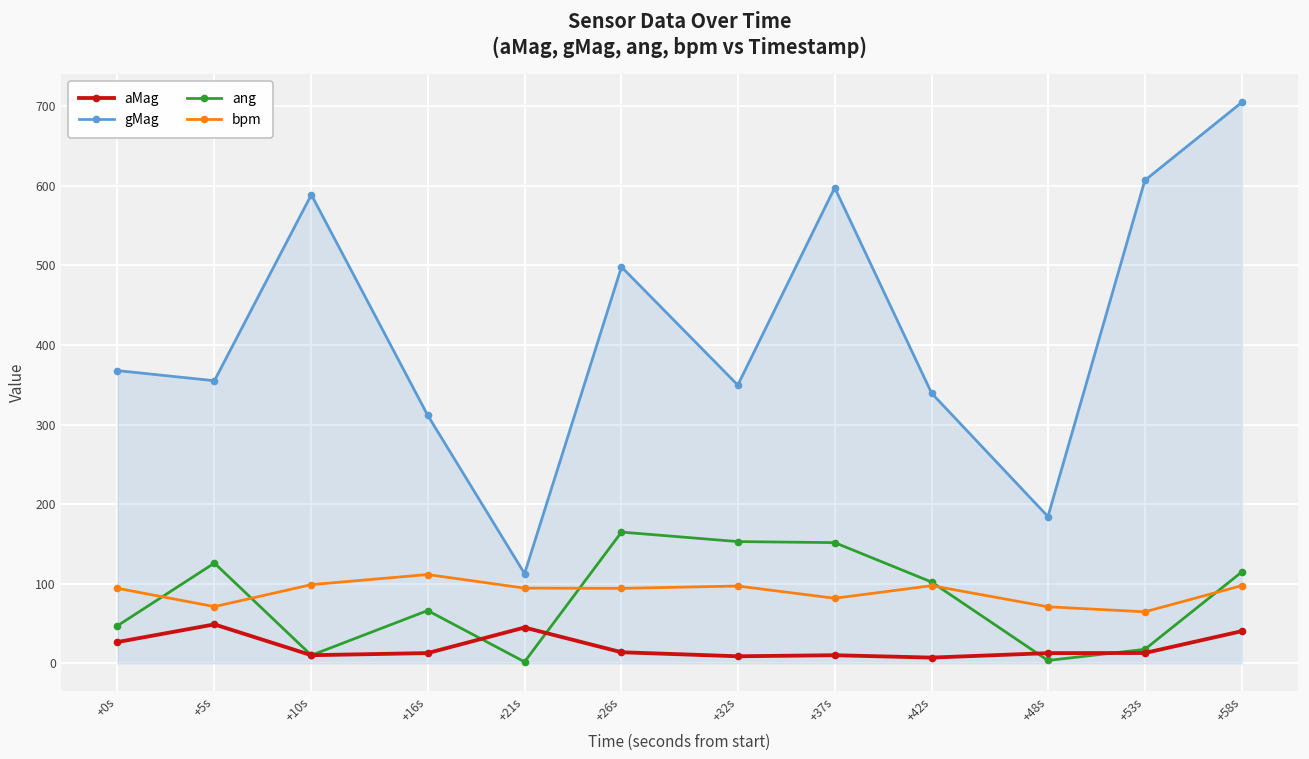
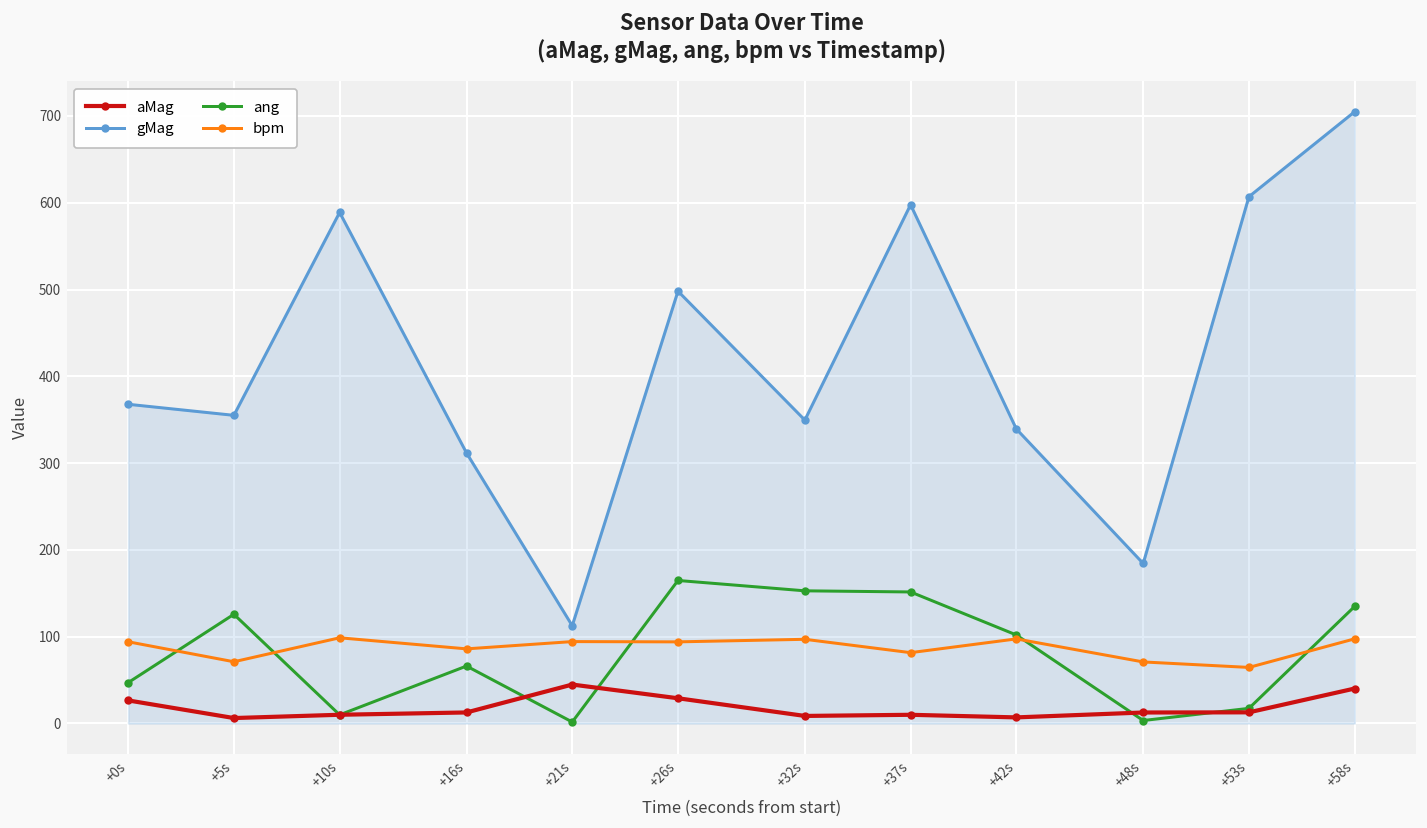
aMag, +5s: 50 -> 10
bpm, +16s: 110 -> 90
aMag, +26s: 10 -> 30
ang, +58s: 110 -> 130
